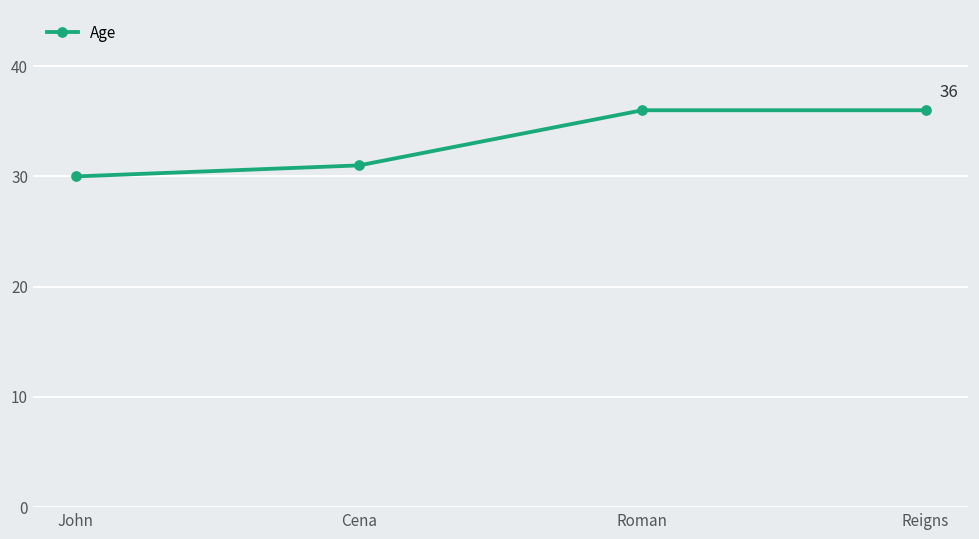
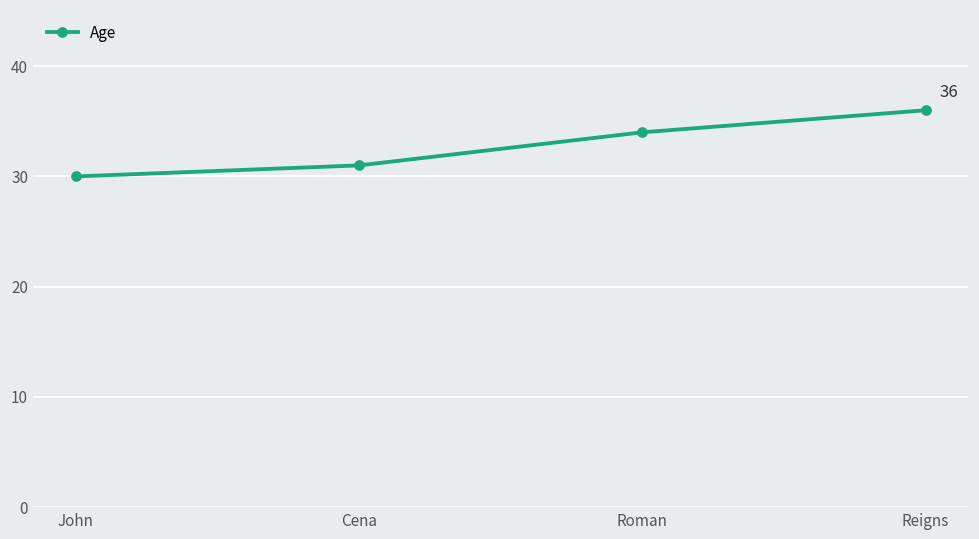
Roman: 36 -> 34
